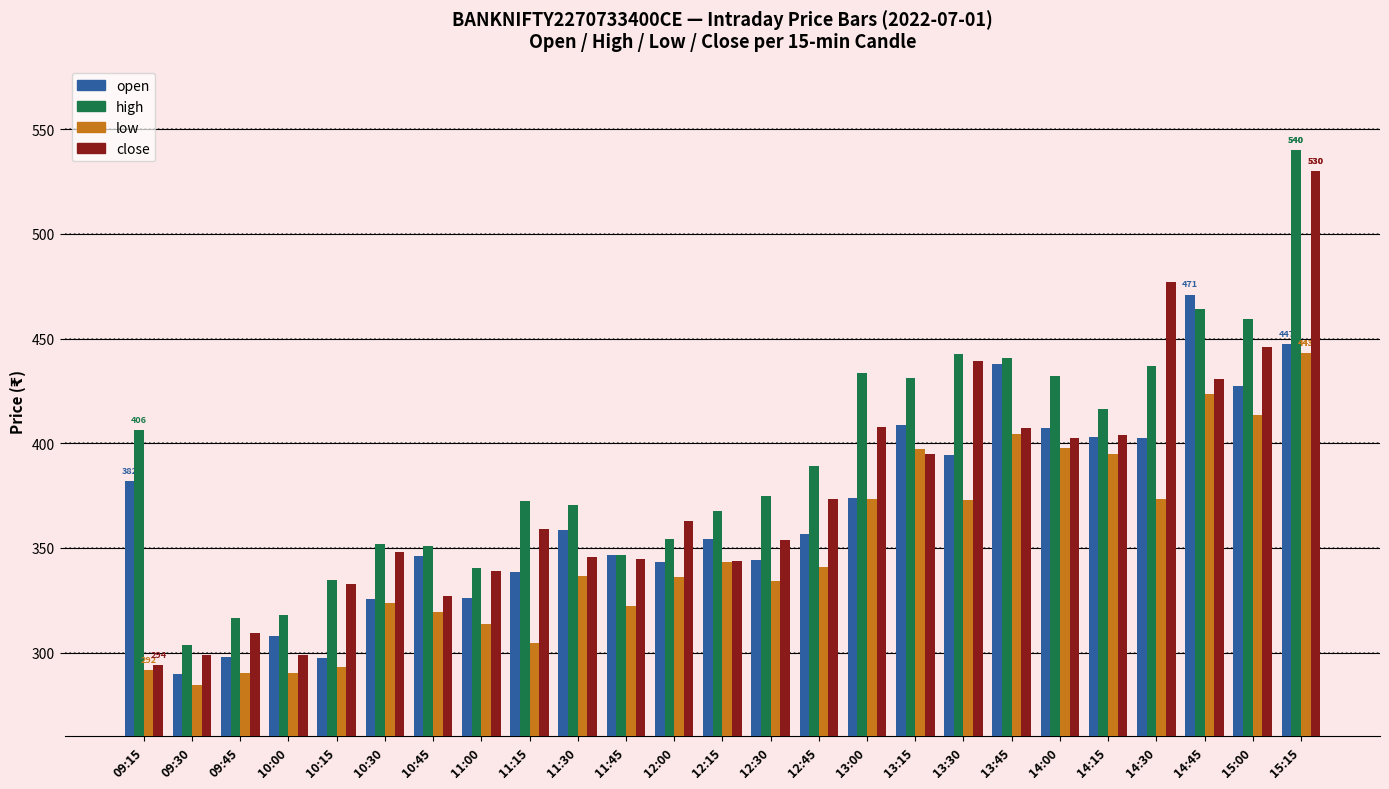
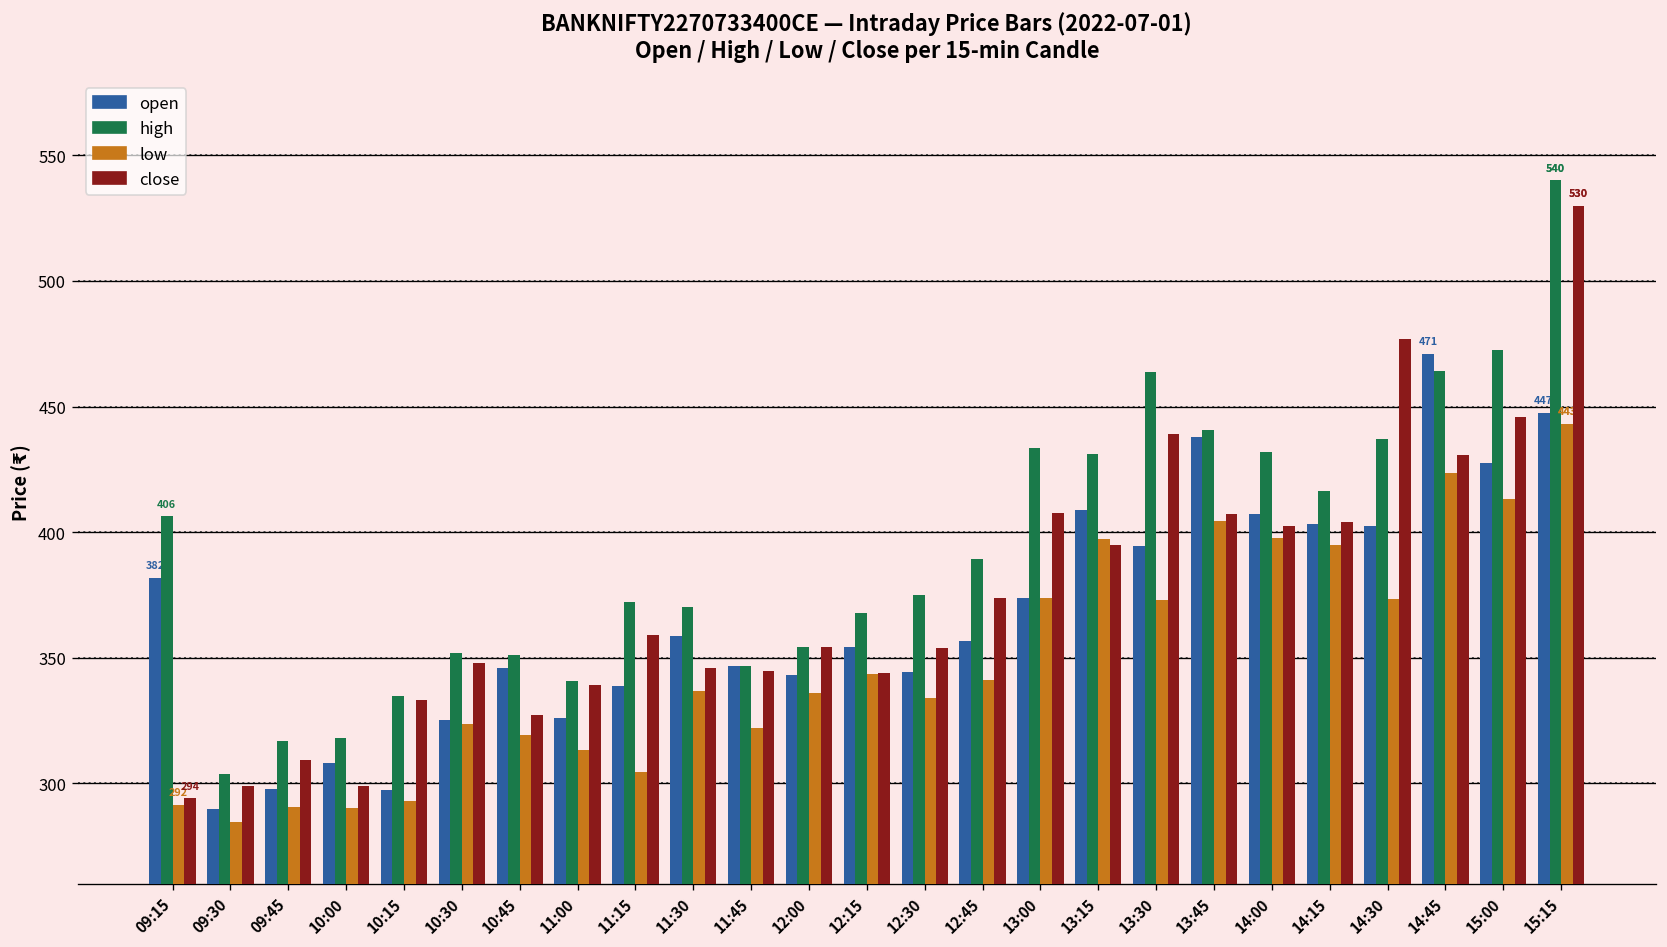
close, 12:00: 363 -> 354
high, 13:30: 443 -> 464
high, 15:00: 459 -> 472
